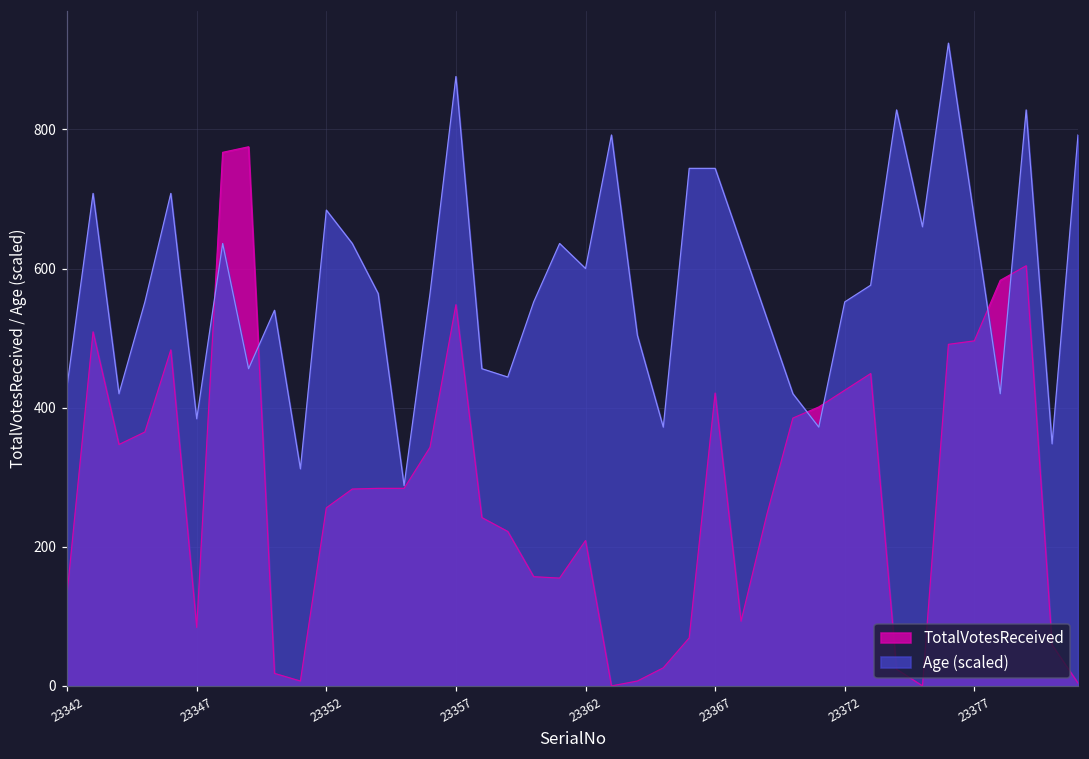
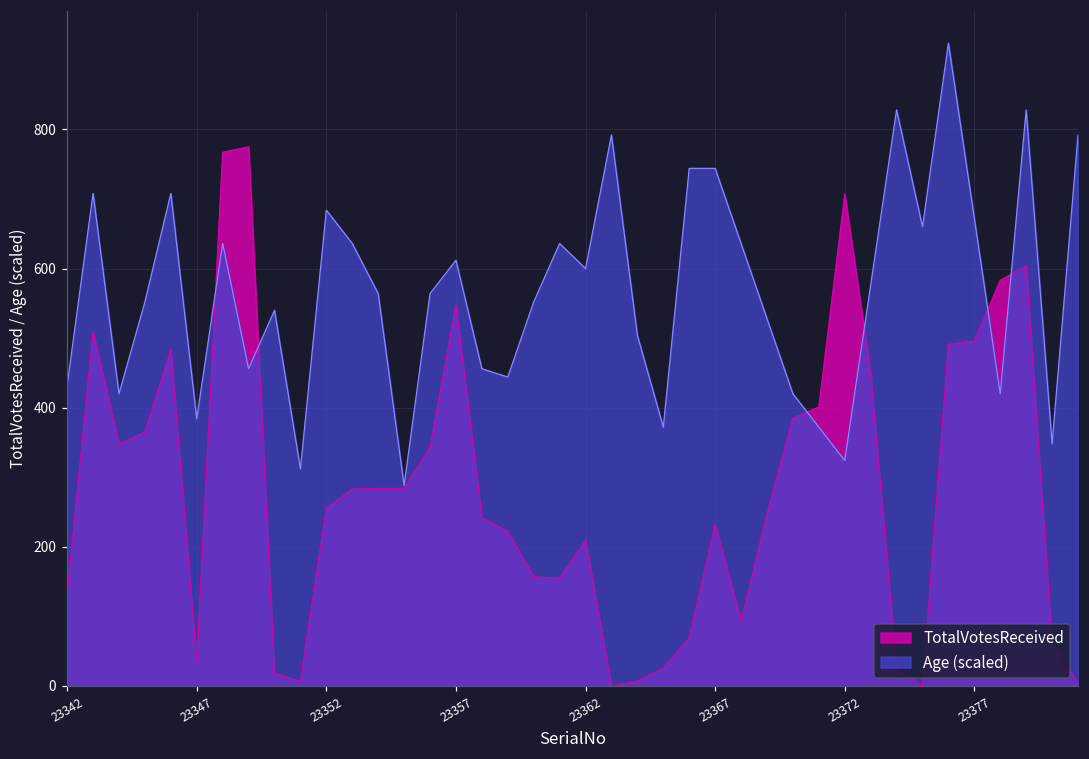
TotalVotesReceived, 23347: 80 -> 30
Age (scaled), 23357: 880 -> 610
TotalVotesReceived, 23367: 420 -> 230
TotalVotesReceived, 23372: 430 -> 710
Age (scaled), 23372: 550 -> 320
